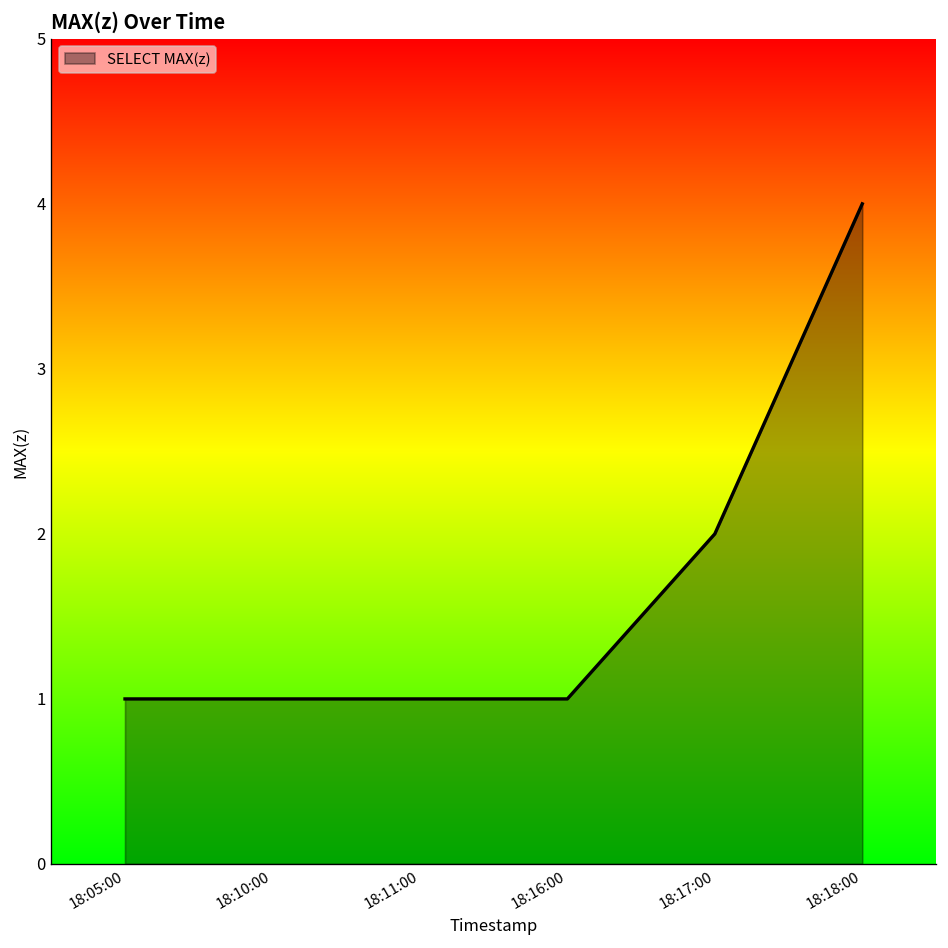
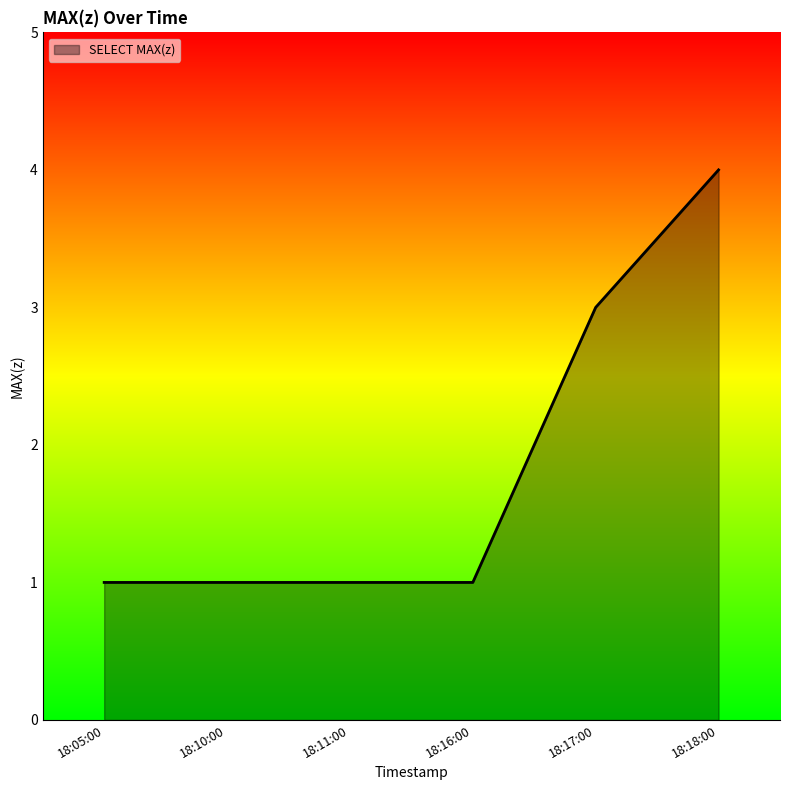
18:17:00: 2 -> 3
